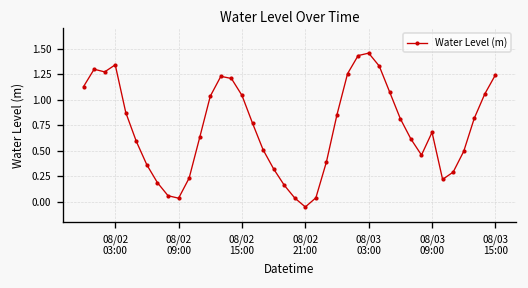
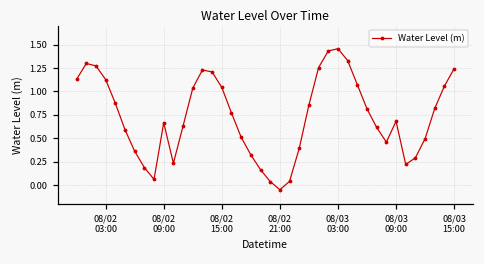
08/02 03:00: 1.3 -> 1.1
08/02 09:00: 0.0 -> 0.7
